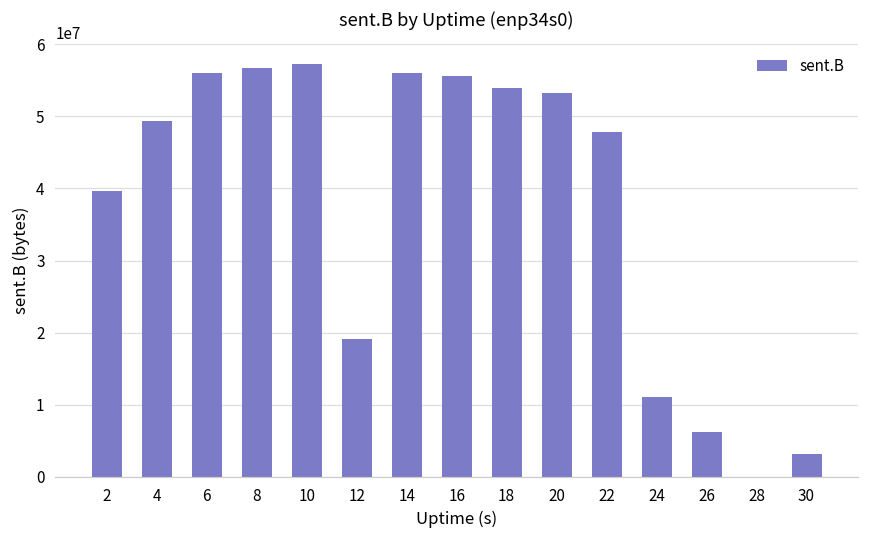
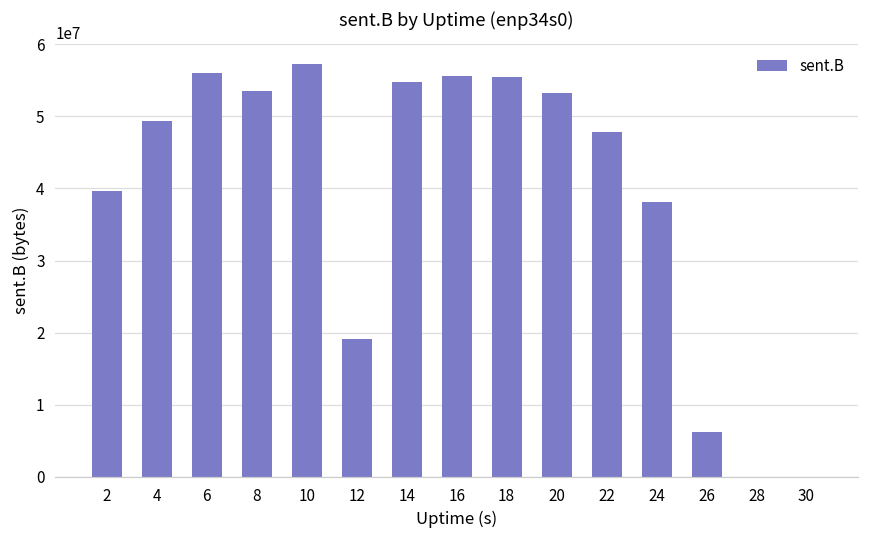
8: 57000000 -> 53000000
14: 56000000 -> 55000000
18: 54000000 -> 55000000
24: 11000000 -> 38000000
30: 3000000 -> 0
